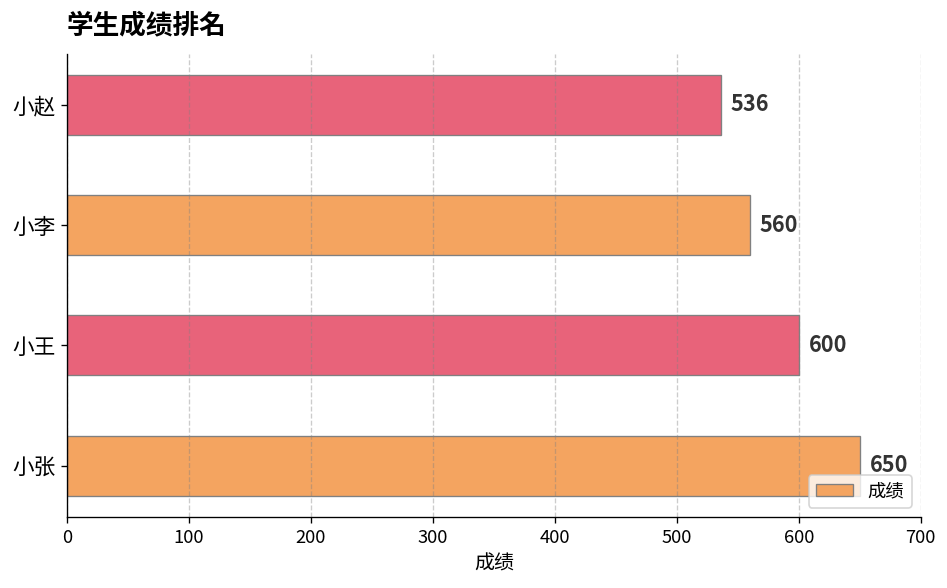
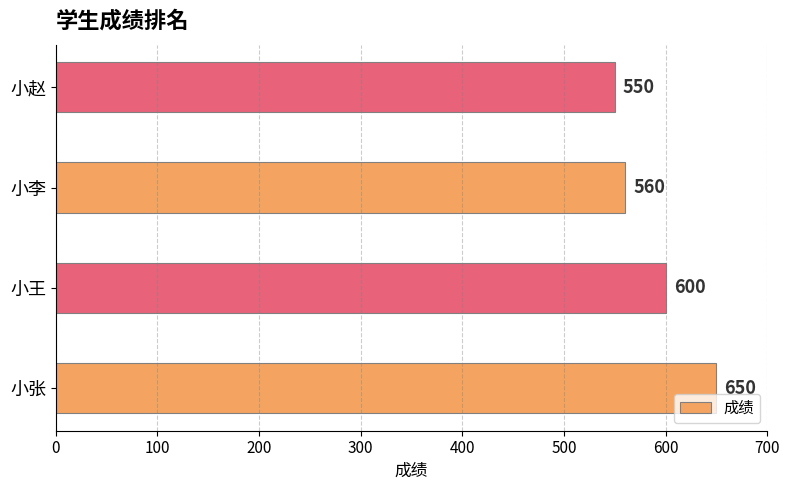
小赵: 536 -> 550
